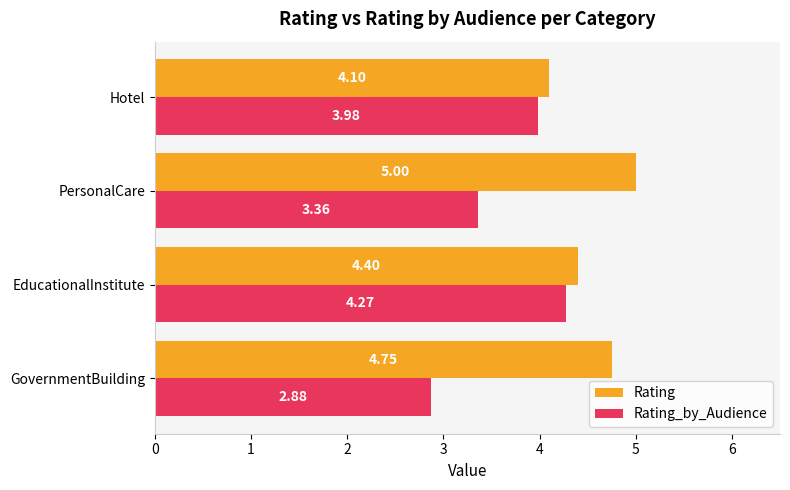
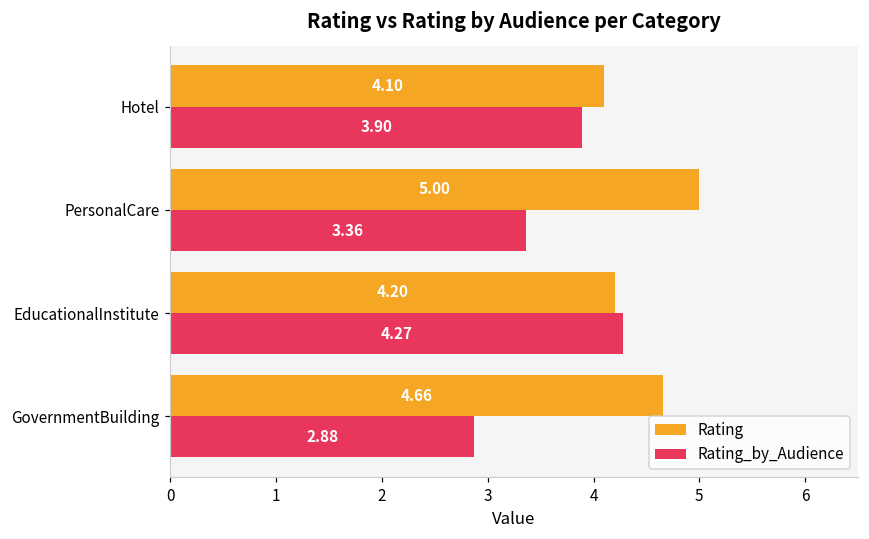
Rating_by_Audience, Hotel: 3.98 -> 3.90
Rating, EducationalInstitute: 4.40 -> 4.20
Rating, GovernmentBuilding: 4.75 -> 4.66
